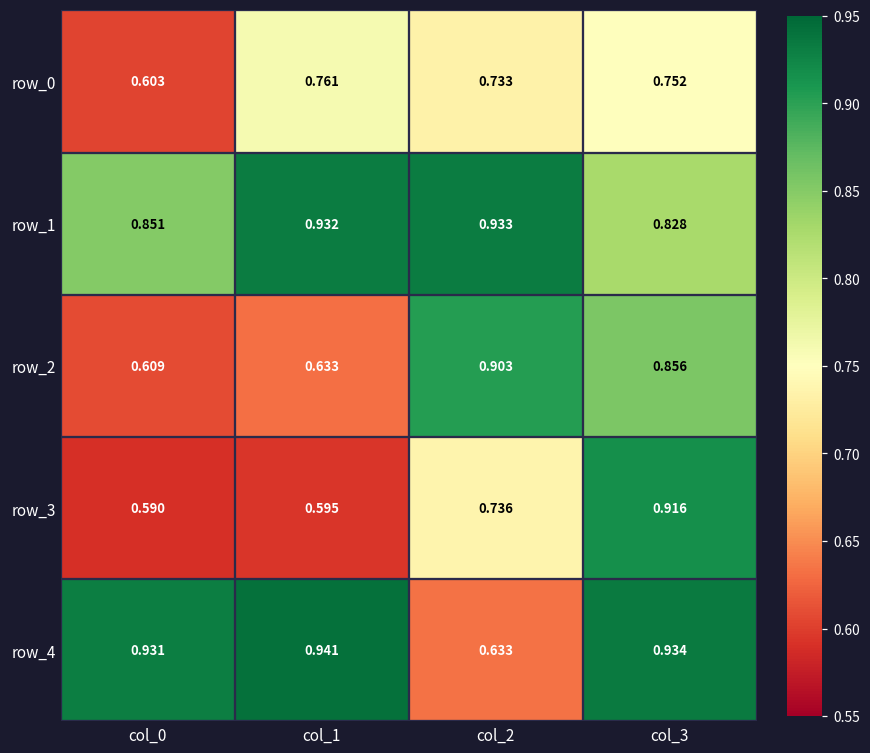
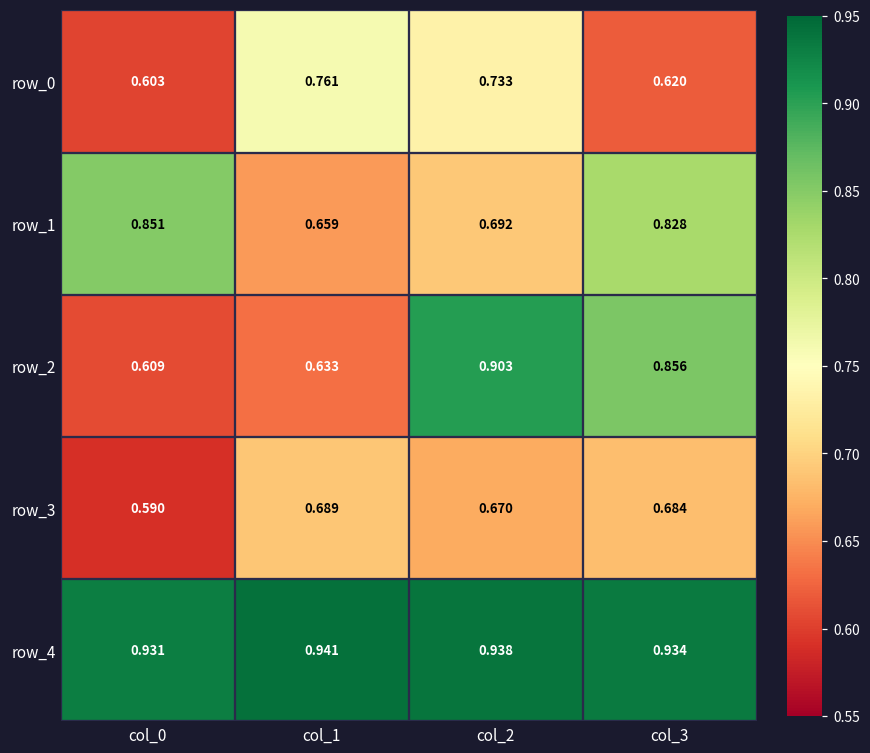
row_0, col_3: 0.752 -> 0.620
row_1, col_1: 0.932 -> 0.659
row_1, col_2: 0.933 -> 0.692
row_3, col_1: 0.595 -> 0.689
row_3, col_2: 0.736 -> 0.670
row_3, col_3: 0.916 -> 0.684
row_4, col_2: 0.633 -> 0.938
